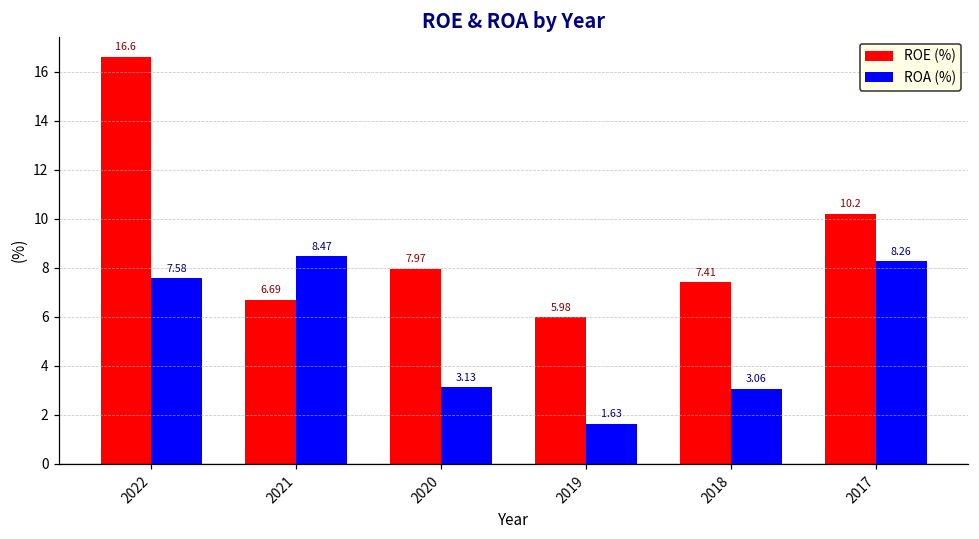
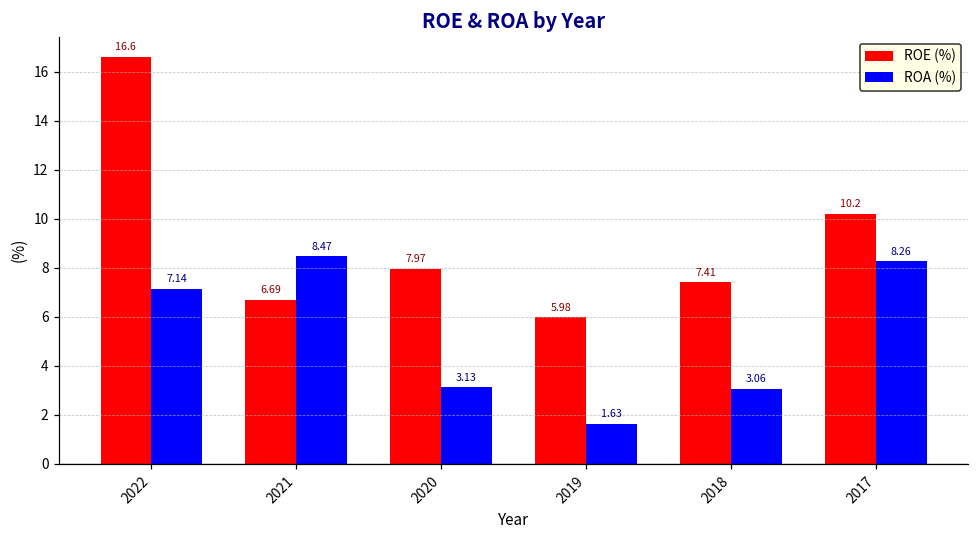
ROA (%), 2022: 7.58 -> 7.14
